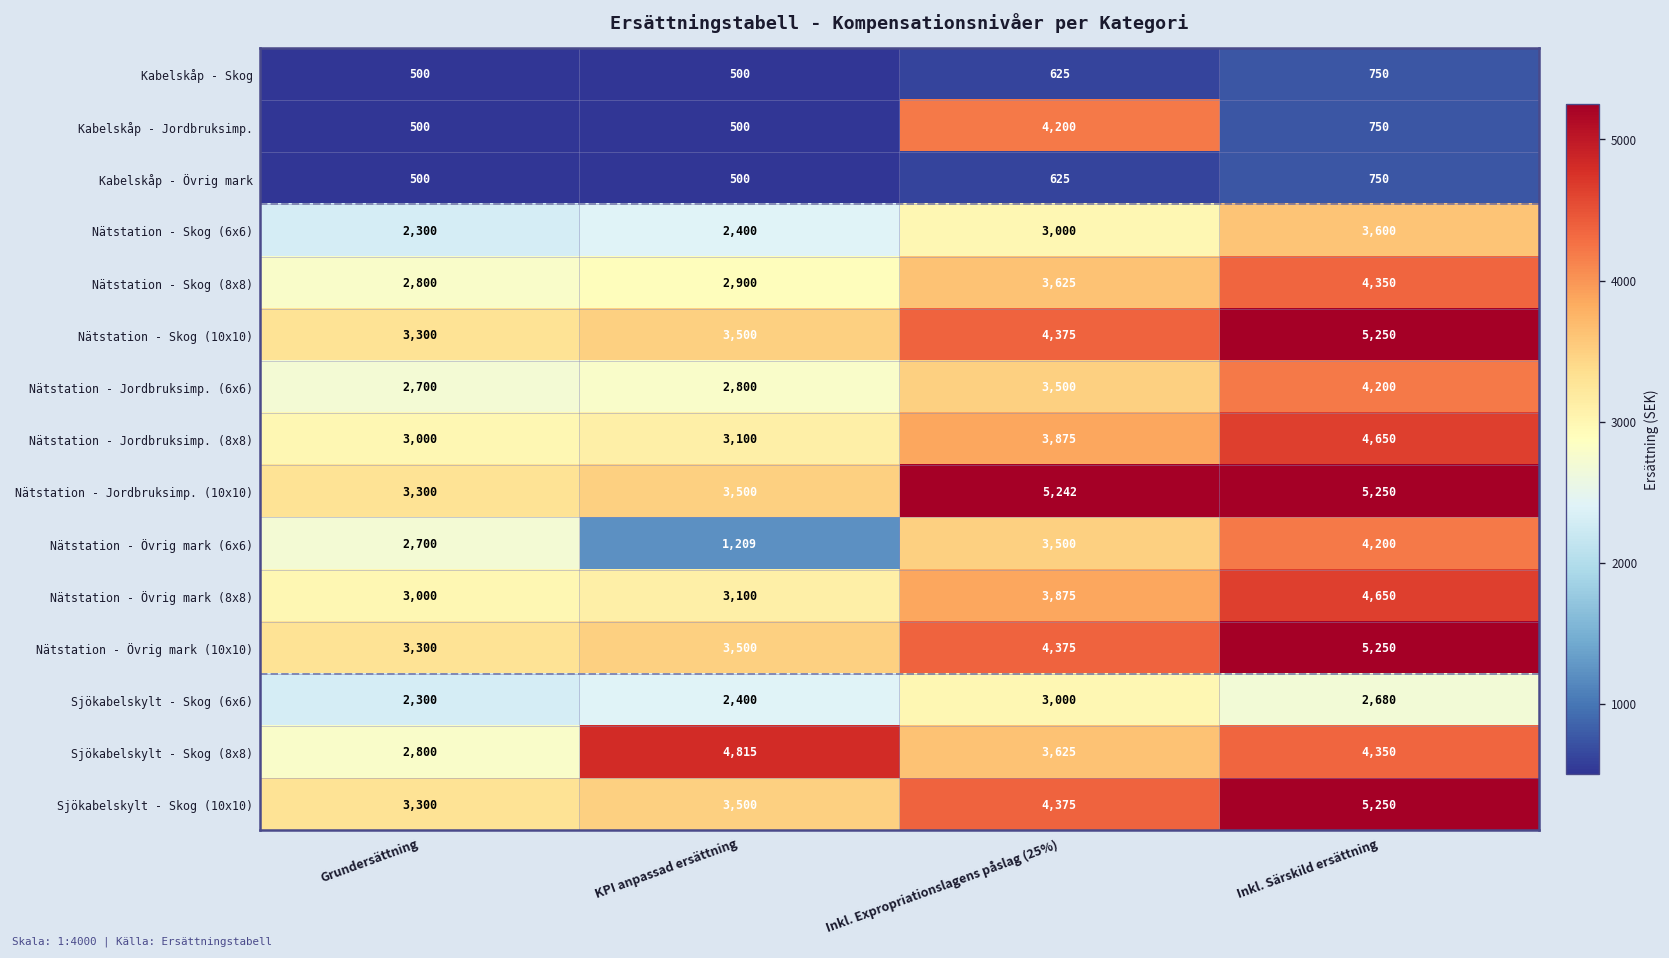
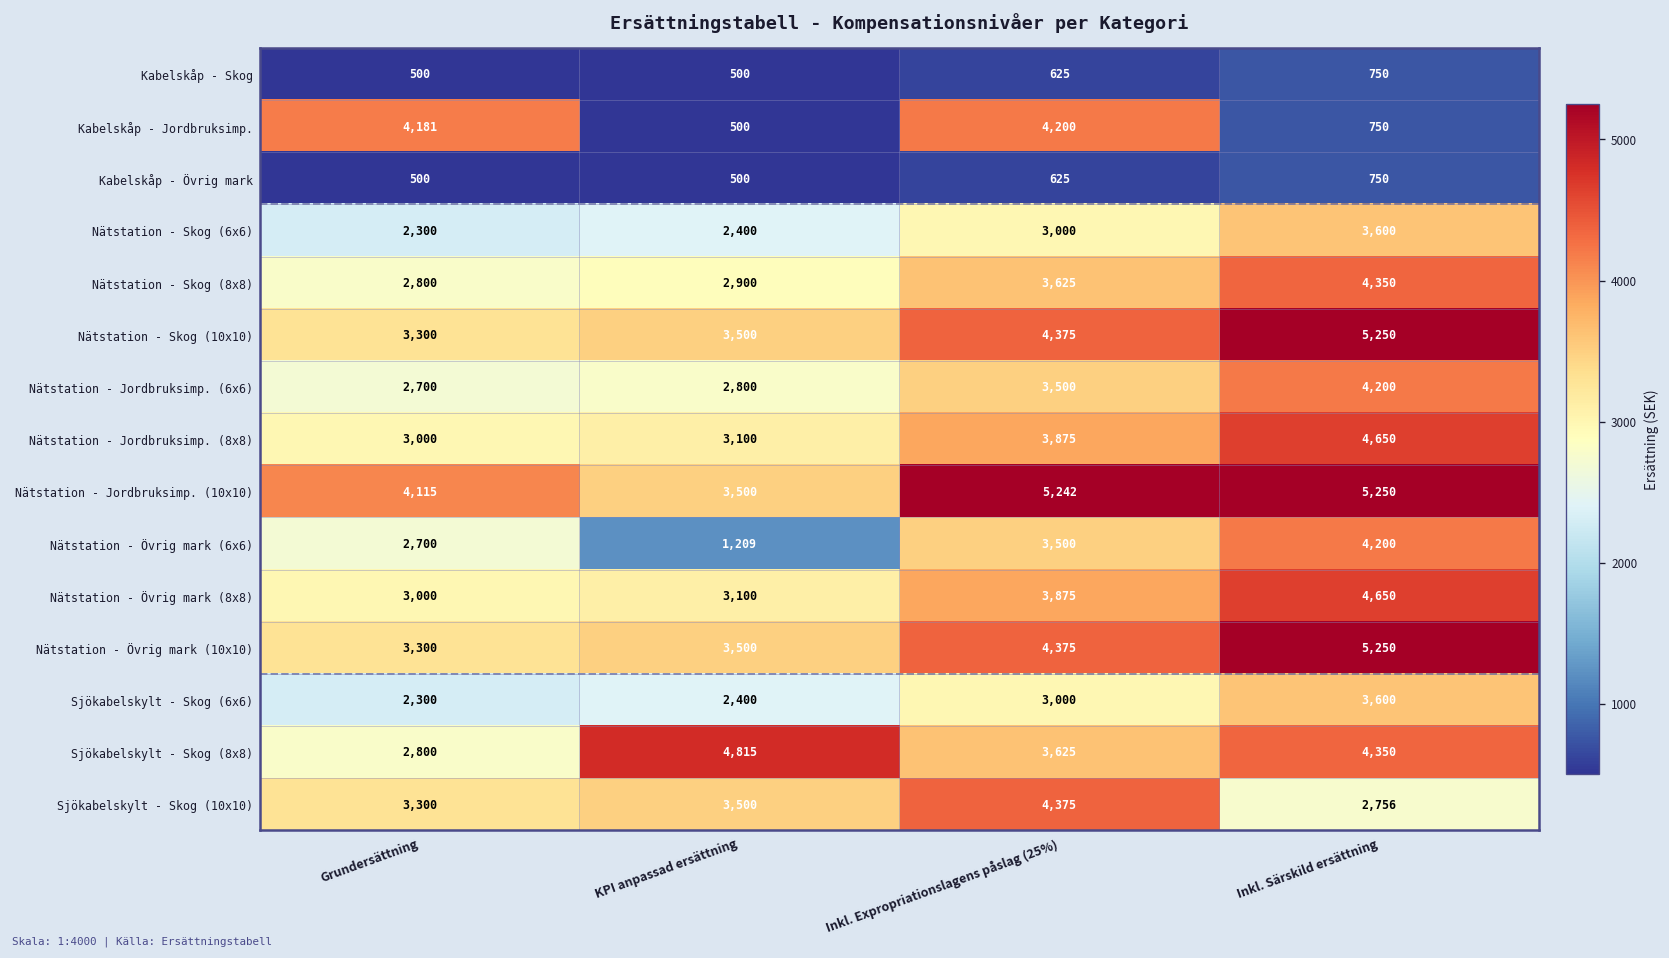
Kabelskåp - Jordbruksimp., Grundersättning: 500 -> 4,181
Nätstation - Jordbruksimp. (10x10), Grundersättning: 3,300 -> 4,115
Sjökabelskylt - Skog (6x6), Inkl. Särskild ersättning: 2,680 -> 3,600
Sjökabelskylt - Skog (10x10), Inkl. Särskild ersättning: 5,250 -> 2,756
